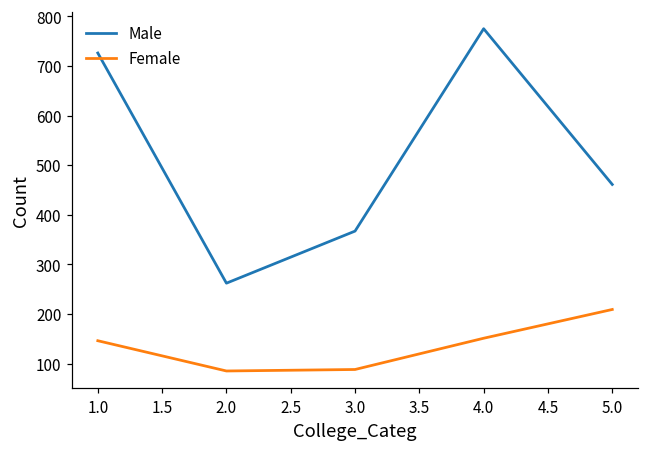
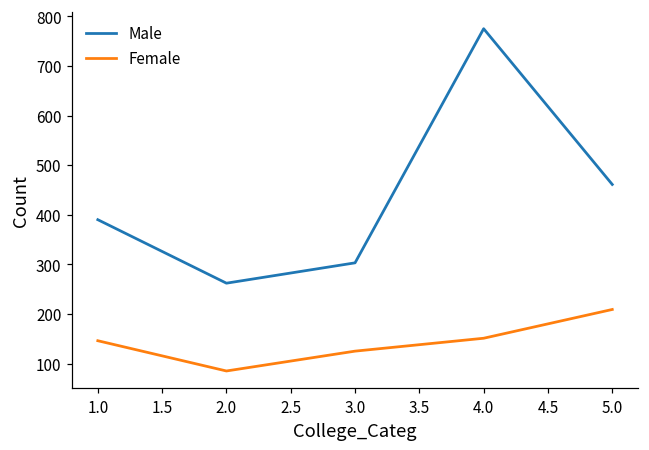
Male, 1.0: 730 -> 390
Male, 3.0: 370 -> 300
Female, 3.0: 90 -> 130
